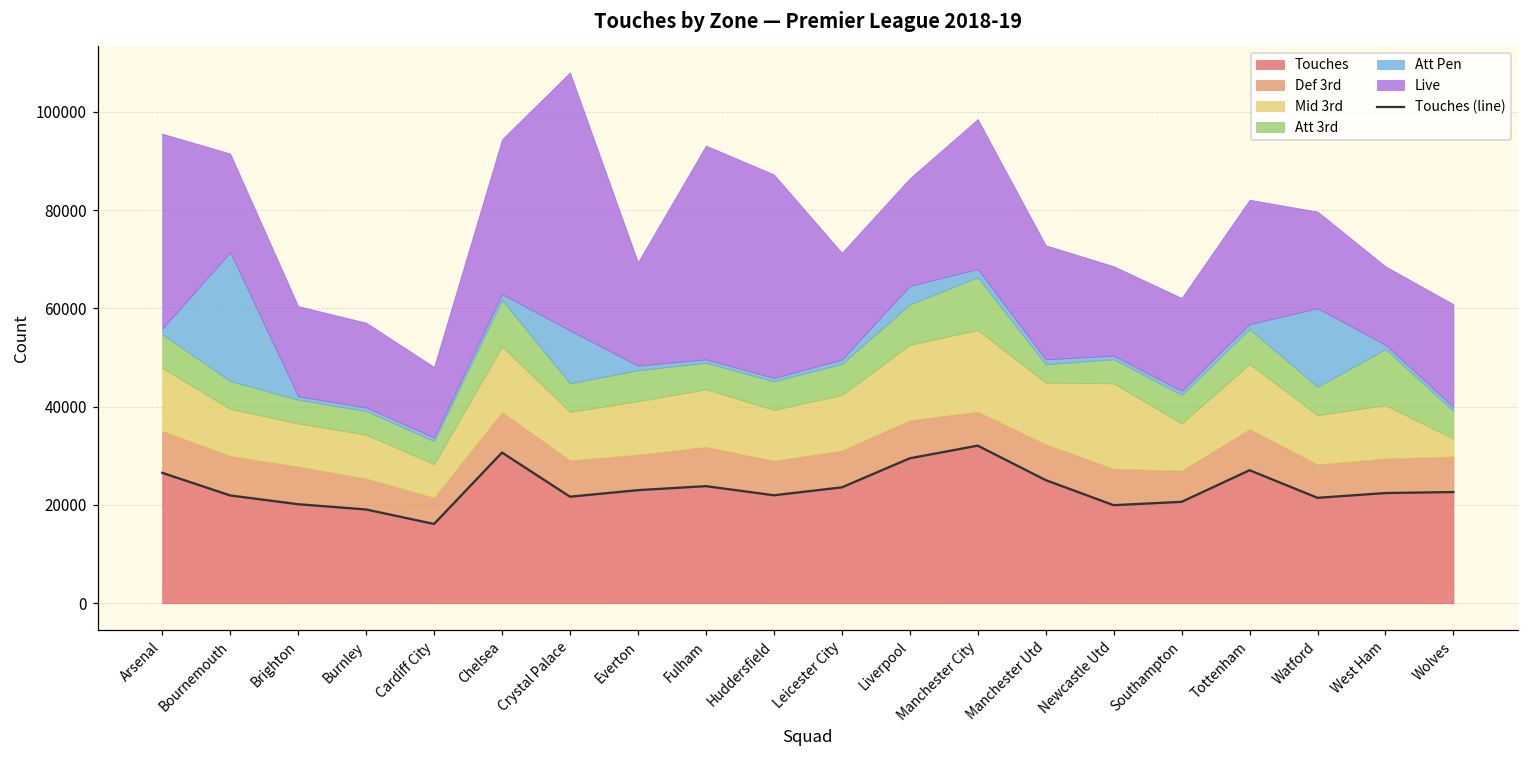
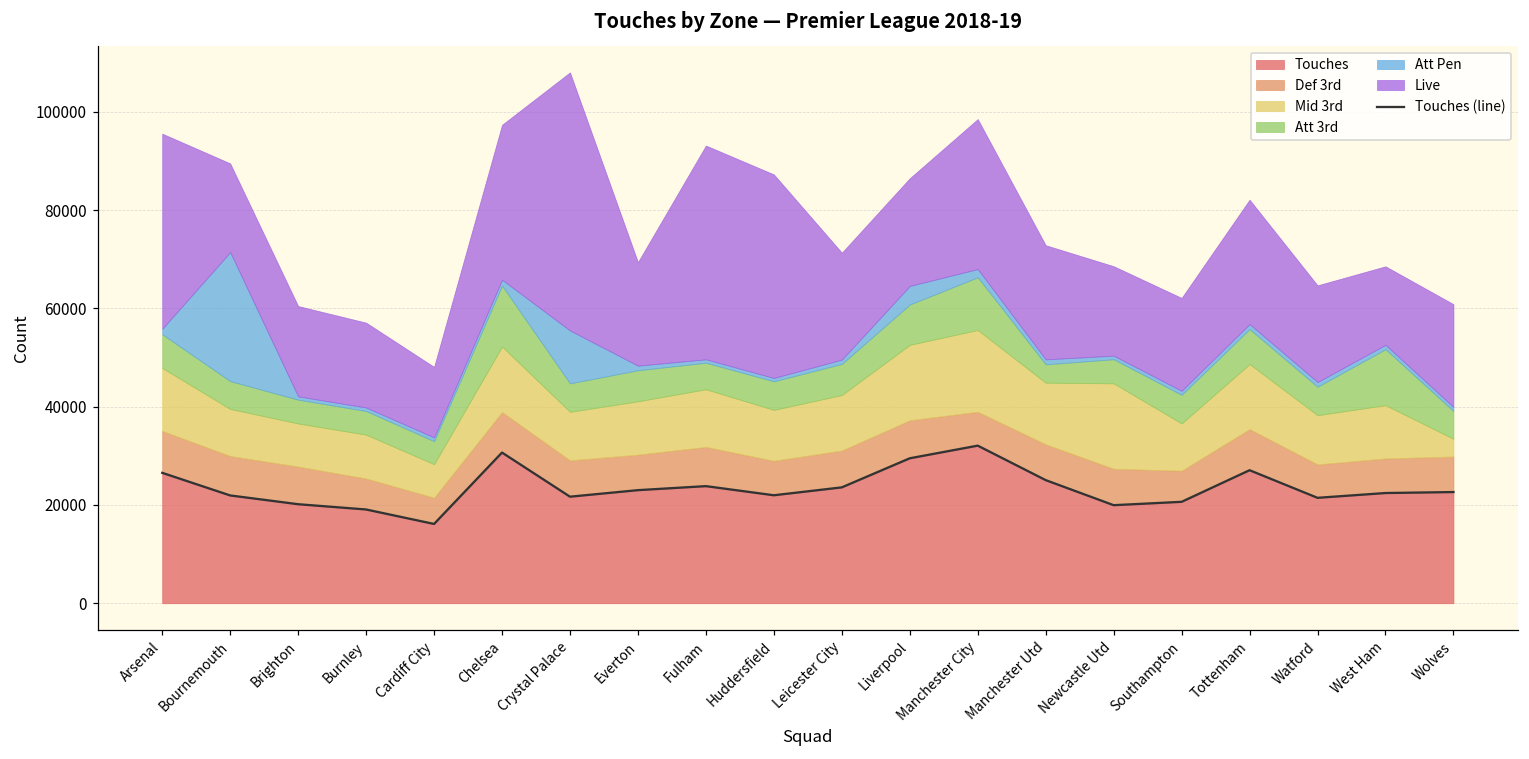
Live, Bournemouth: 20000 -> 18000
Att 3rd, Chelsea: 9000 -> 12000
Att Pen, Watford: 16000 -> 1000
